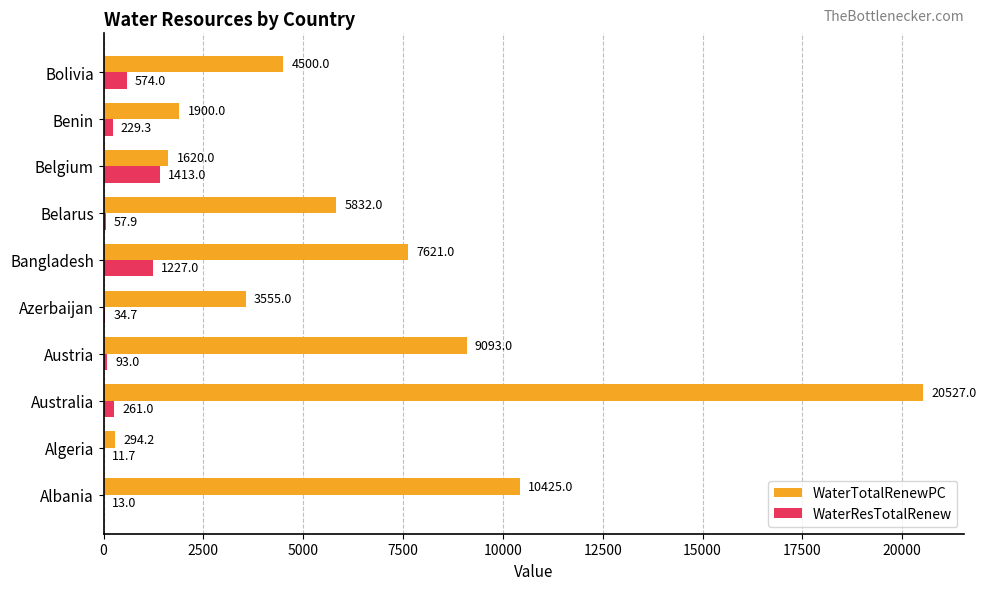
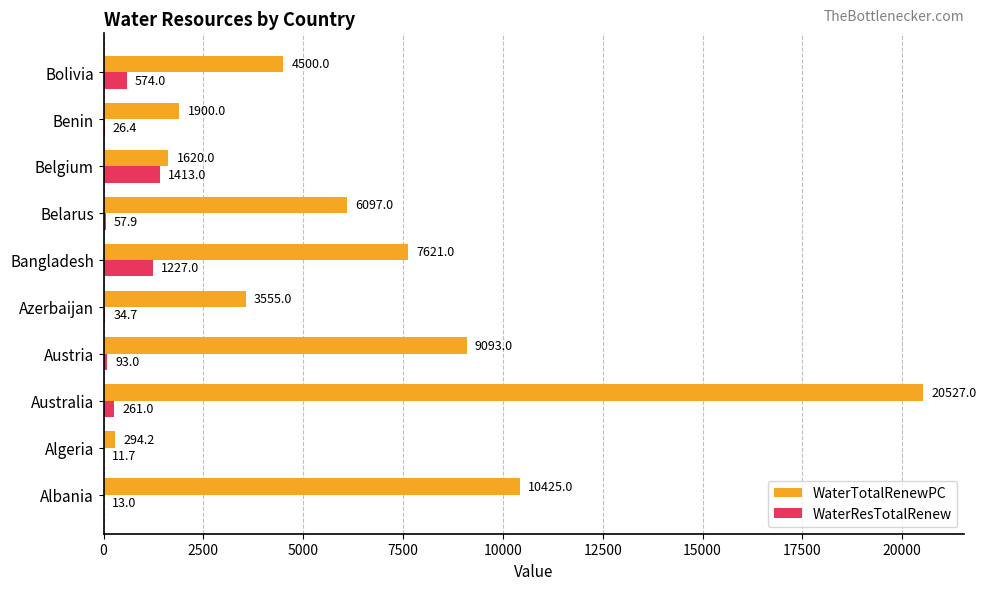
WaterResTotalRenew, Benin: 229.3 -> 26.4
WaterTotalRenewPC, Belarus: 5832.0 -> 6097.0
